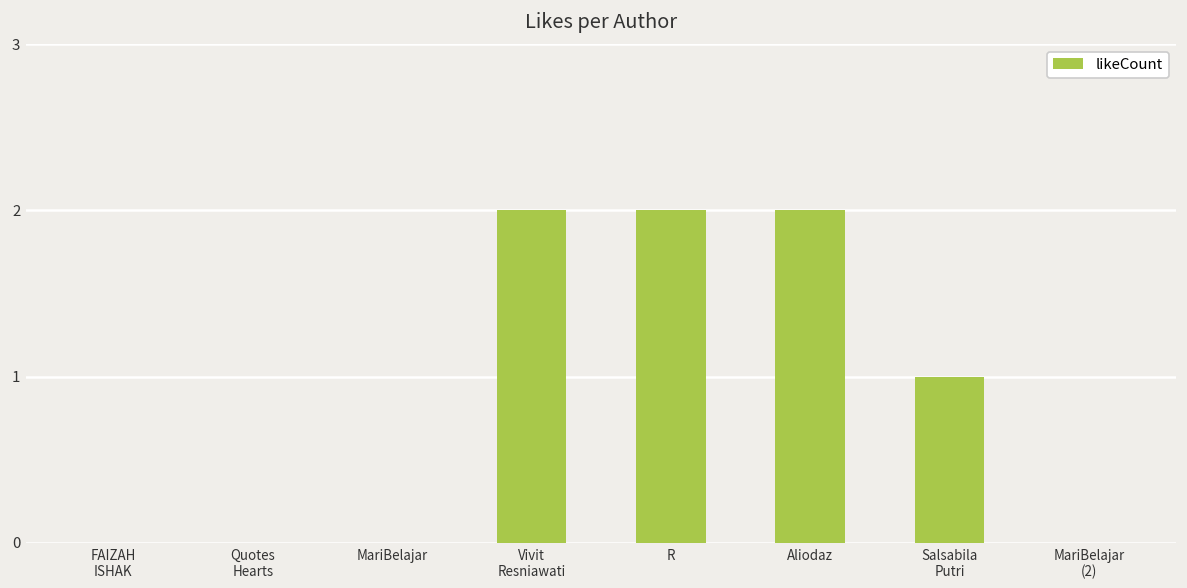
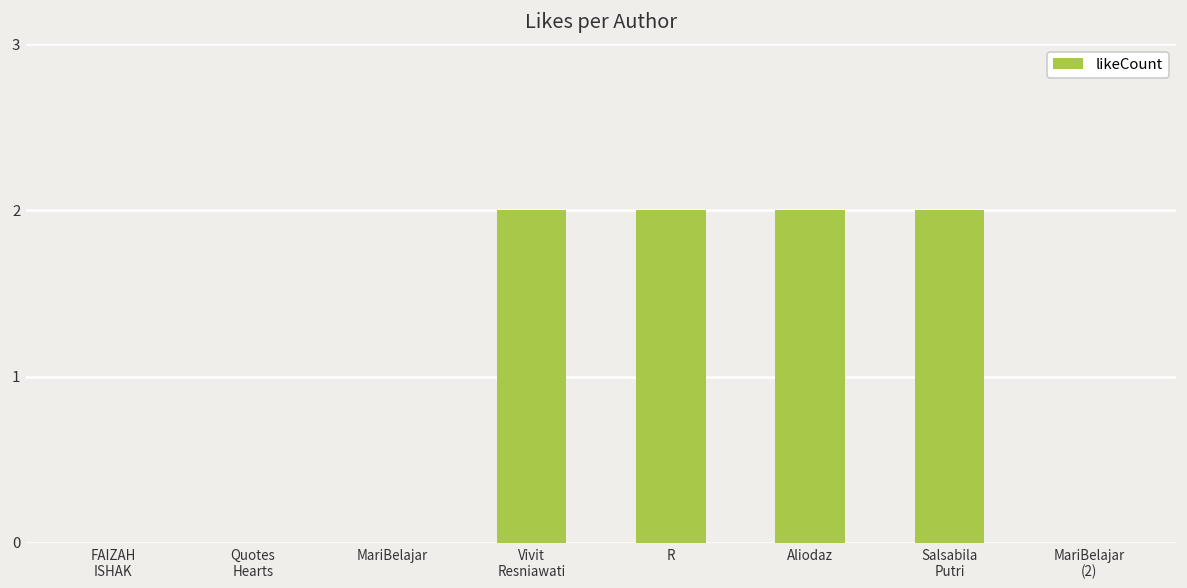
Salsabila Putri: 1 -> 2
